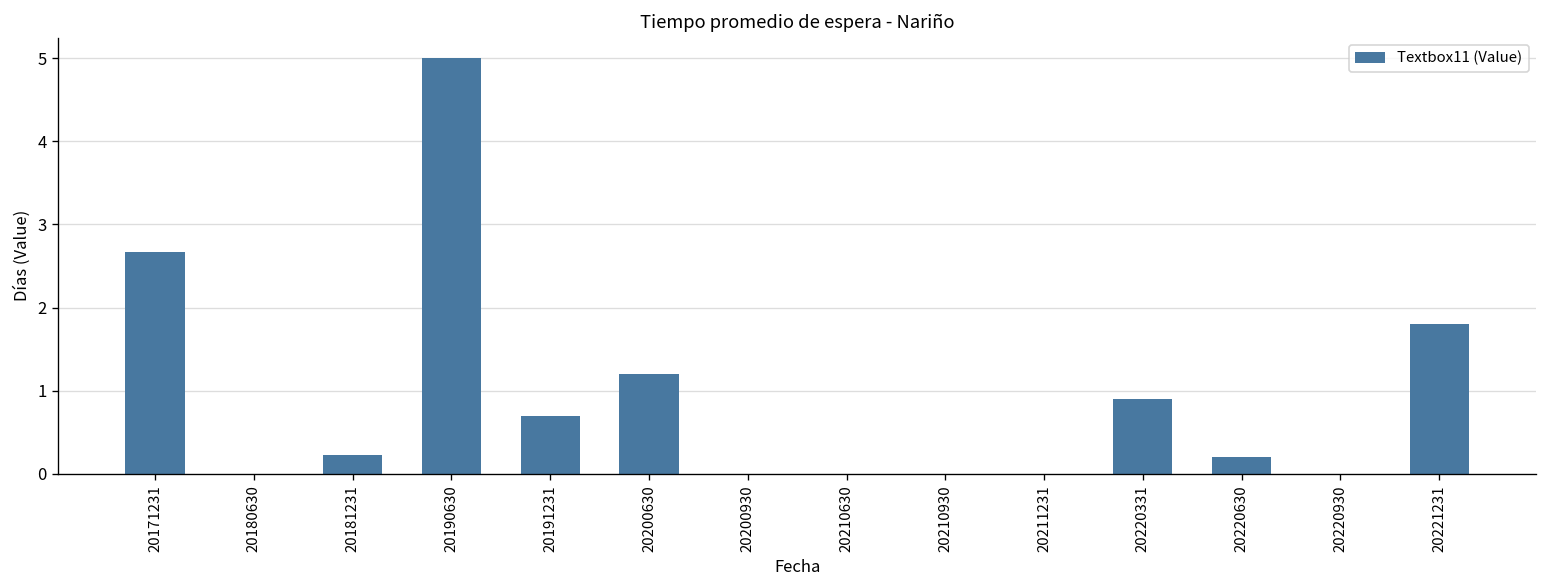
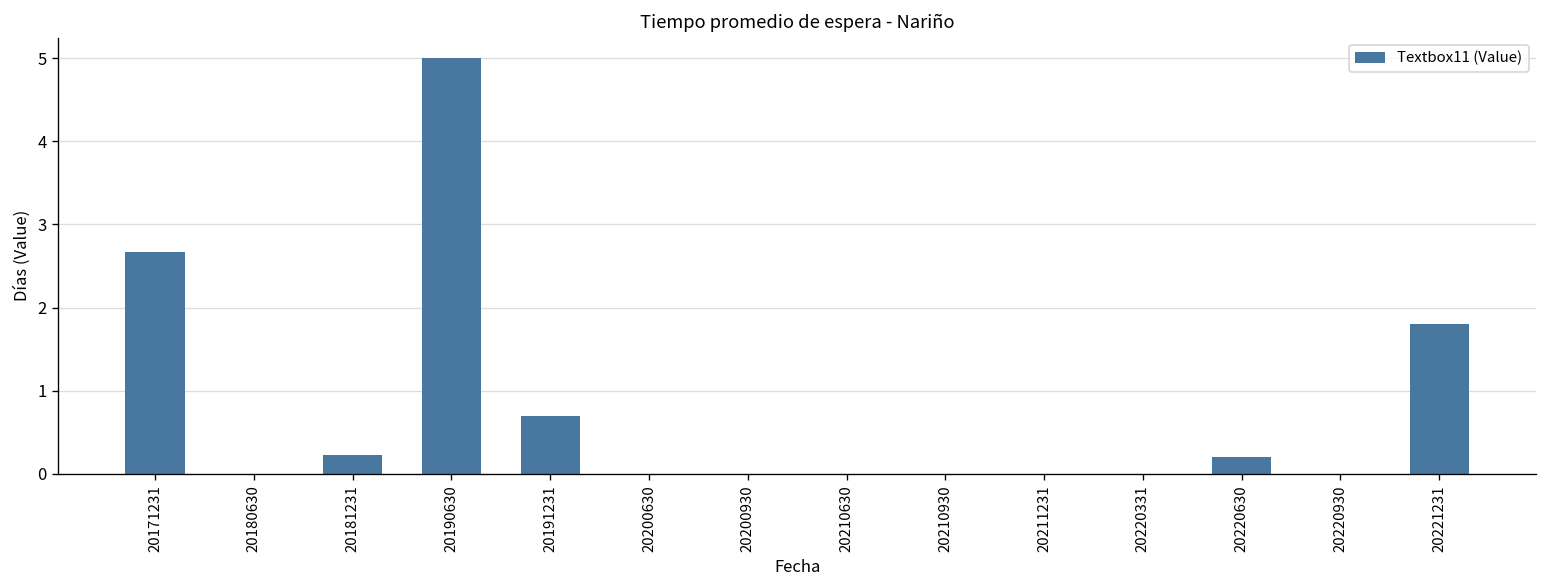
20200630: 1.2 -> 0.0
20220331: 0.9 -> 0.0
